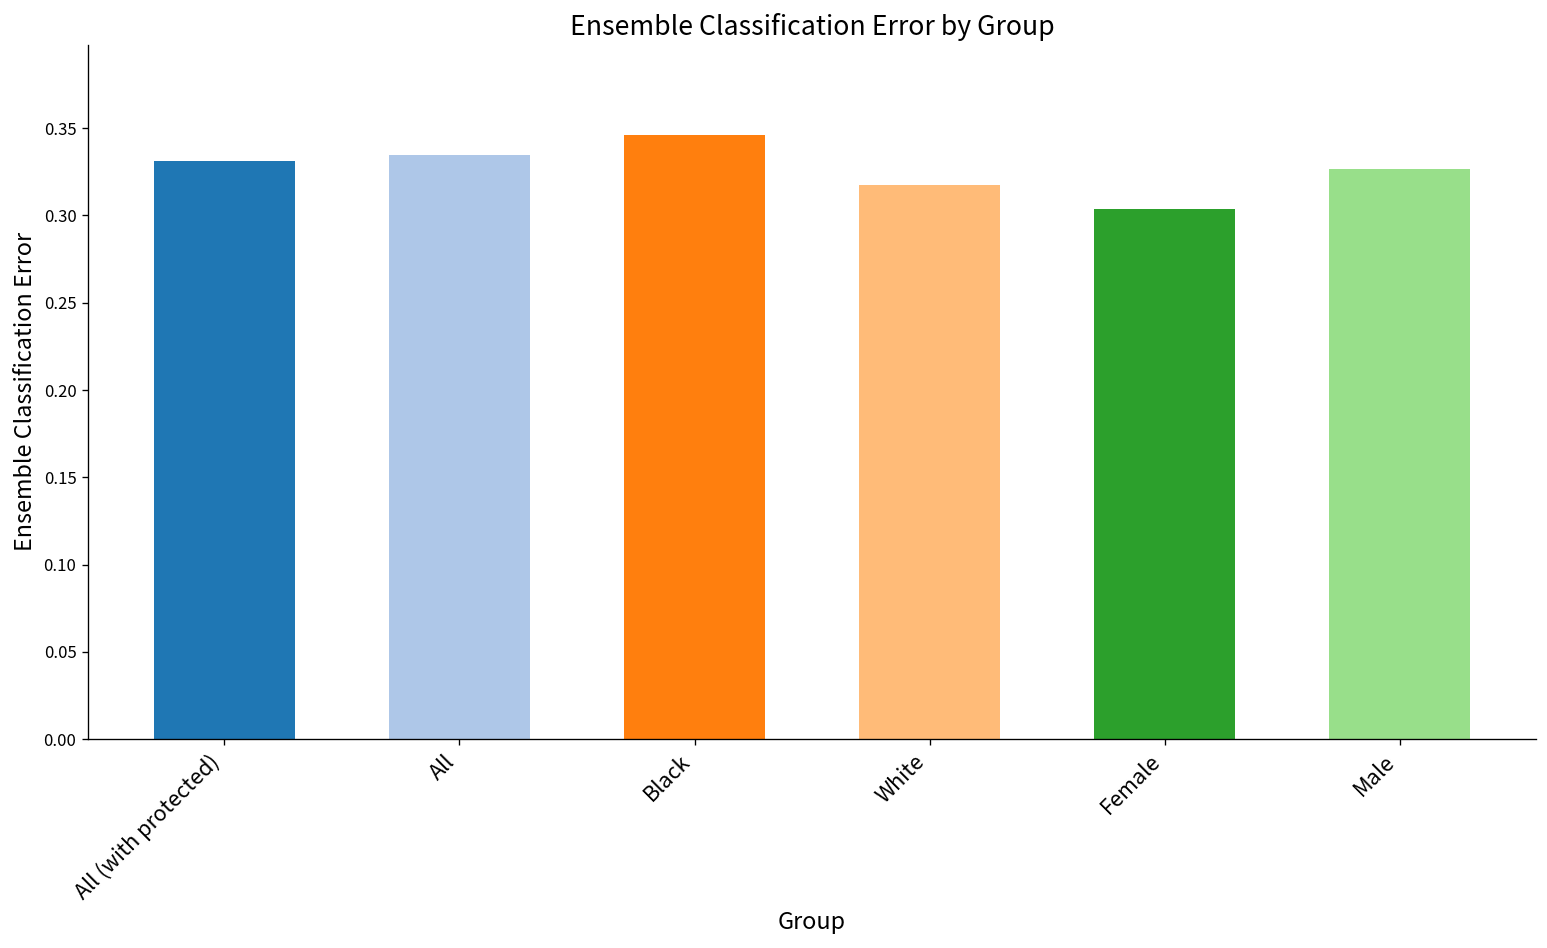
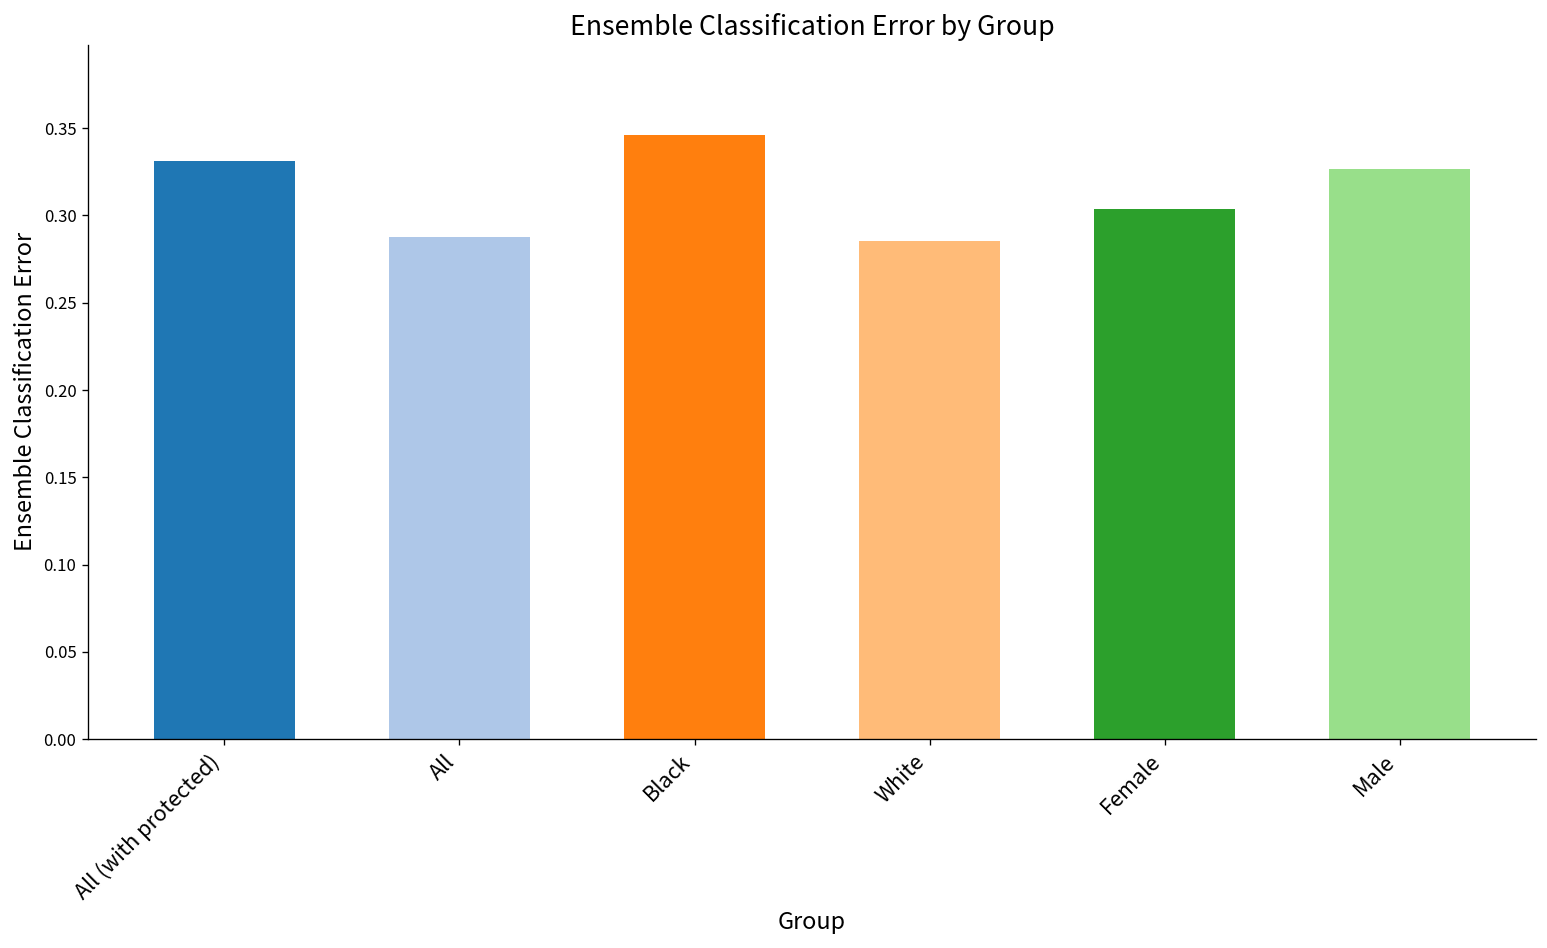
All: 0.335 -> 0.288
White: 0.318 -> 0.285
